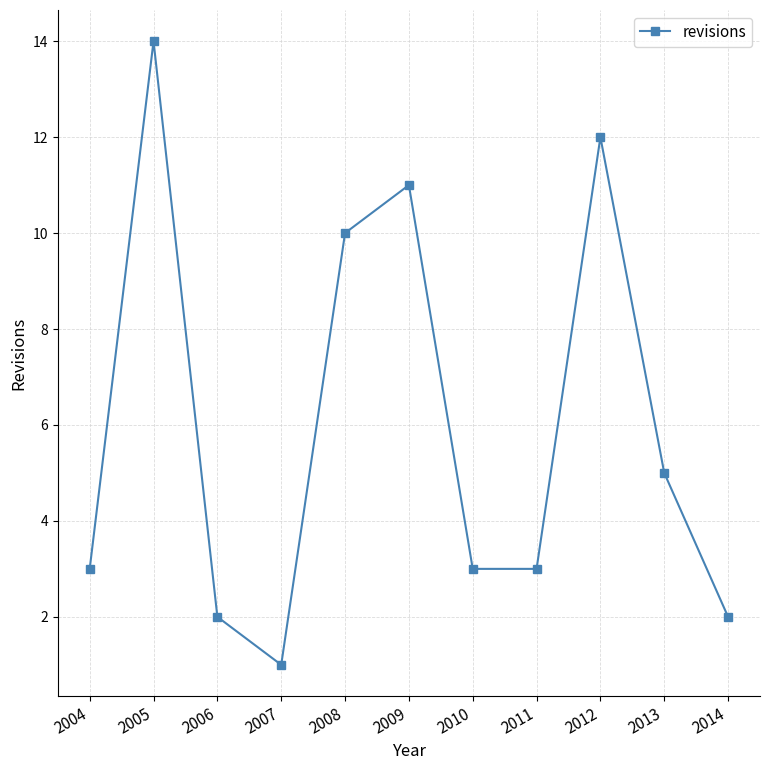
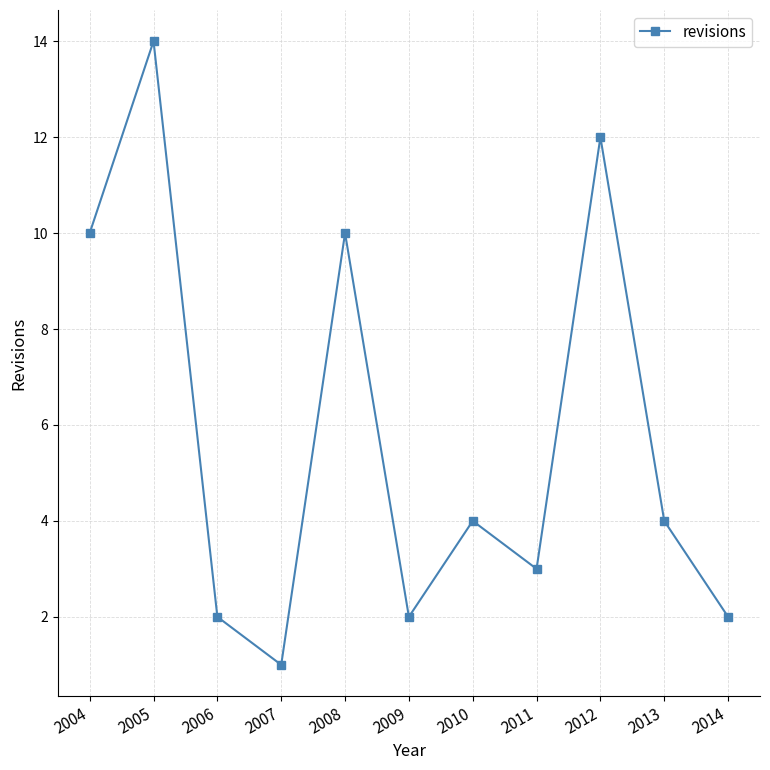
2004: 3 -> 10
2009: 11 -> 2
2010: 3 -> 4
2013: 5 -> 4
